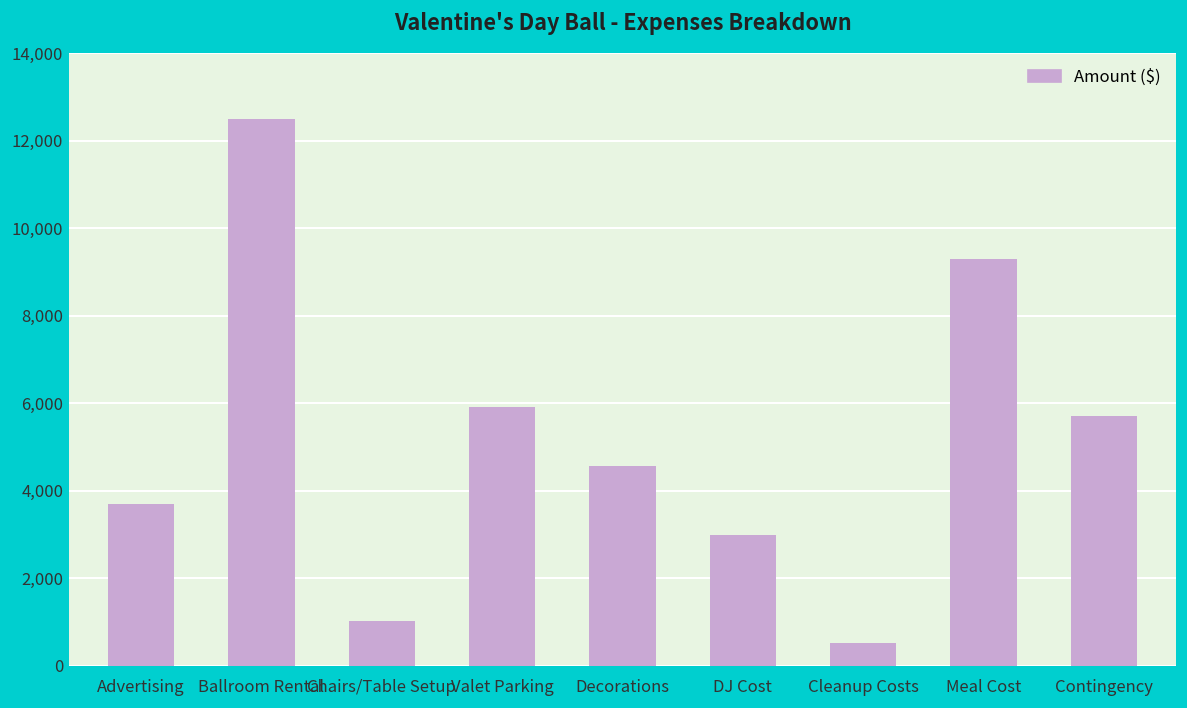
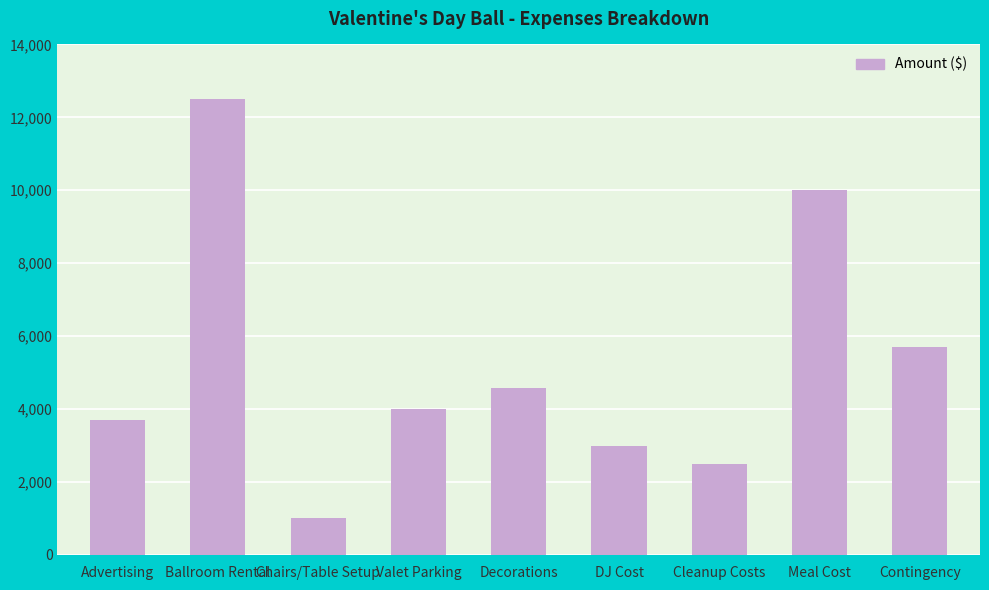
Valet Parking: 5,900 -> 4,000
Cleanup Costs: 500 -> 2,500
Meal Cost: 9,300 -> 10,000
